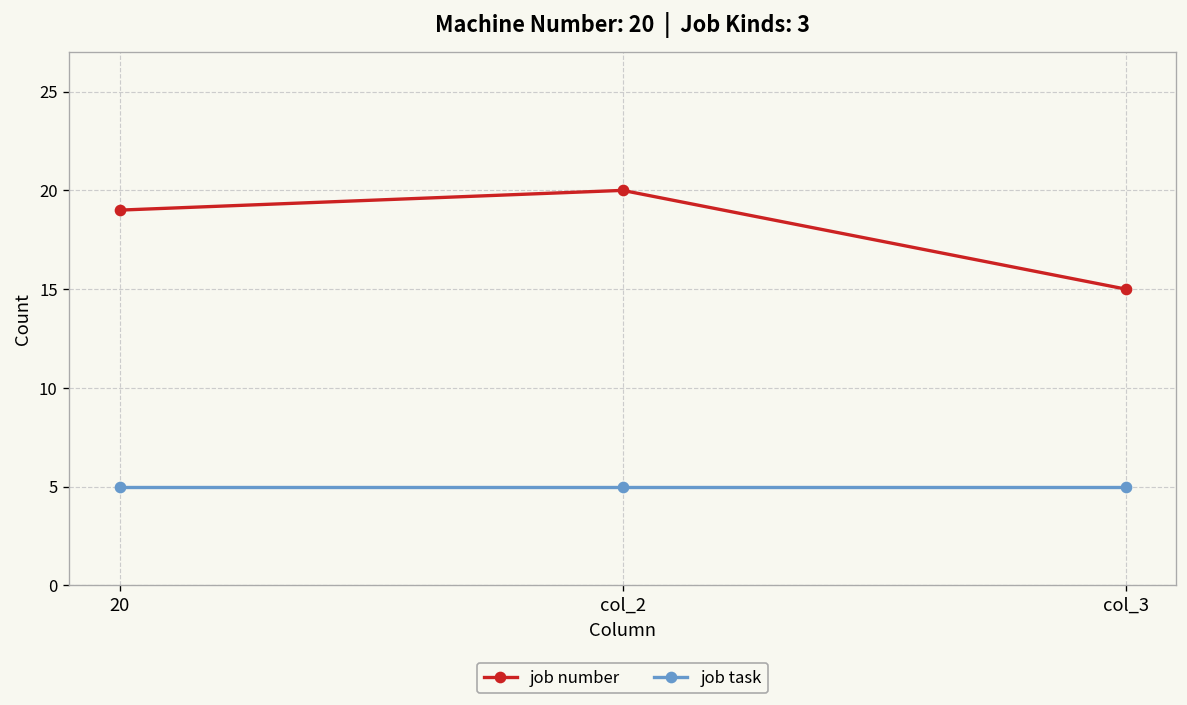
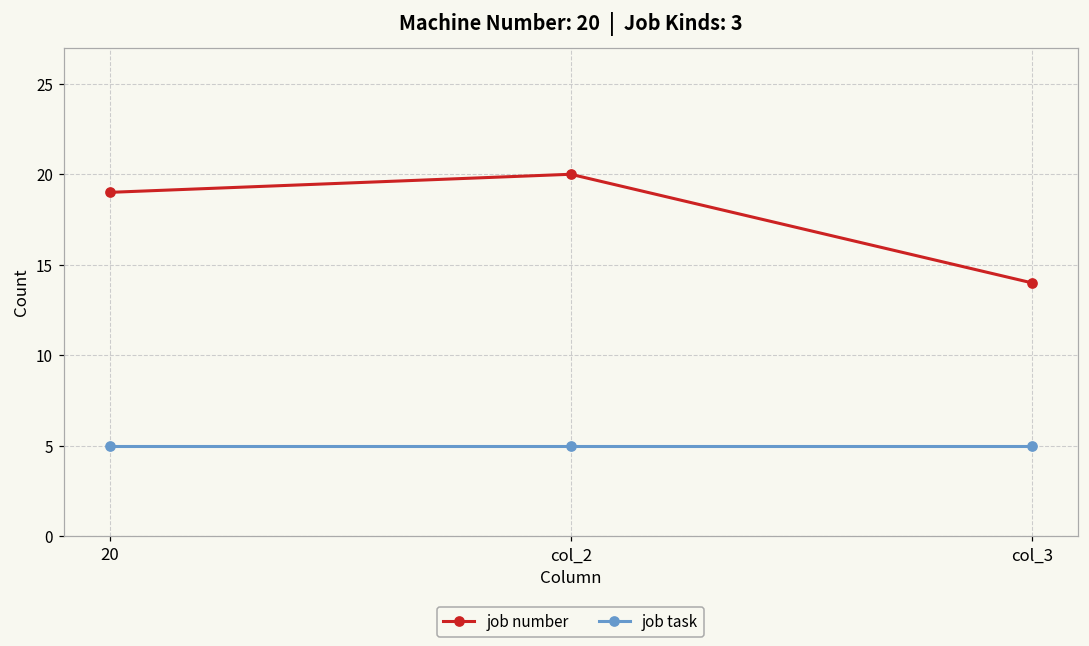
job number, col_3: 15 -> 14
